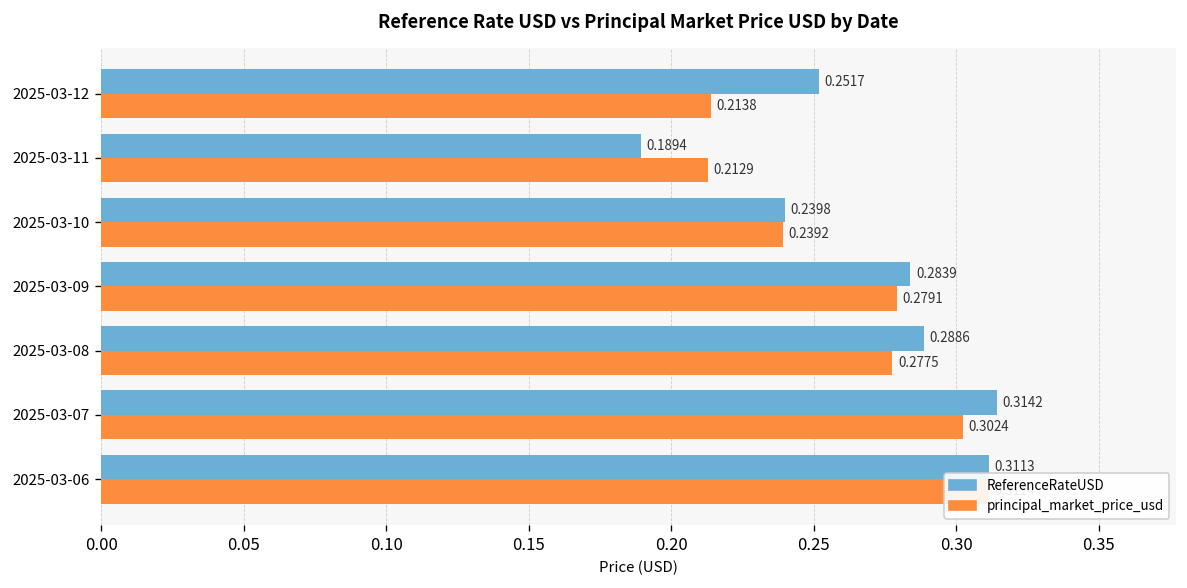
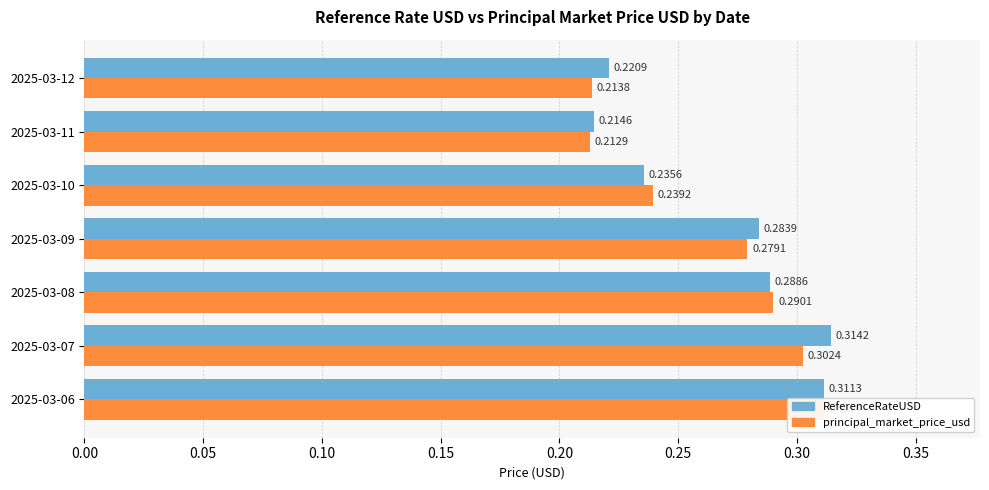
ReferenceRateUSD, 2025-03-12: 0.2517 -> 0.2209
ReferenceRateUSD, 2025-03-11: 0.1894 -> 0.2146
ReferenceRateUSD, 2025-03-10: 0.2398 -> 0.2356
principal_market_price_usd, 2025-03-08: 0.2775 -> 0.2901
